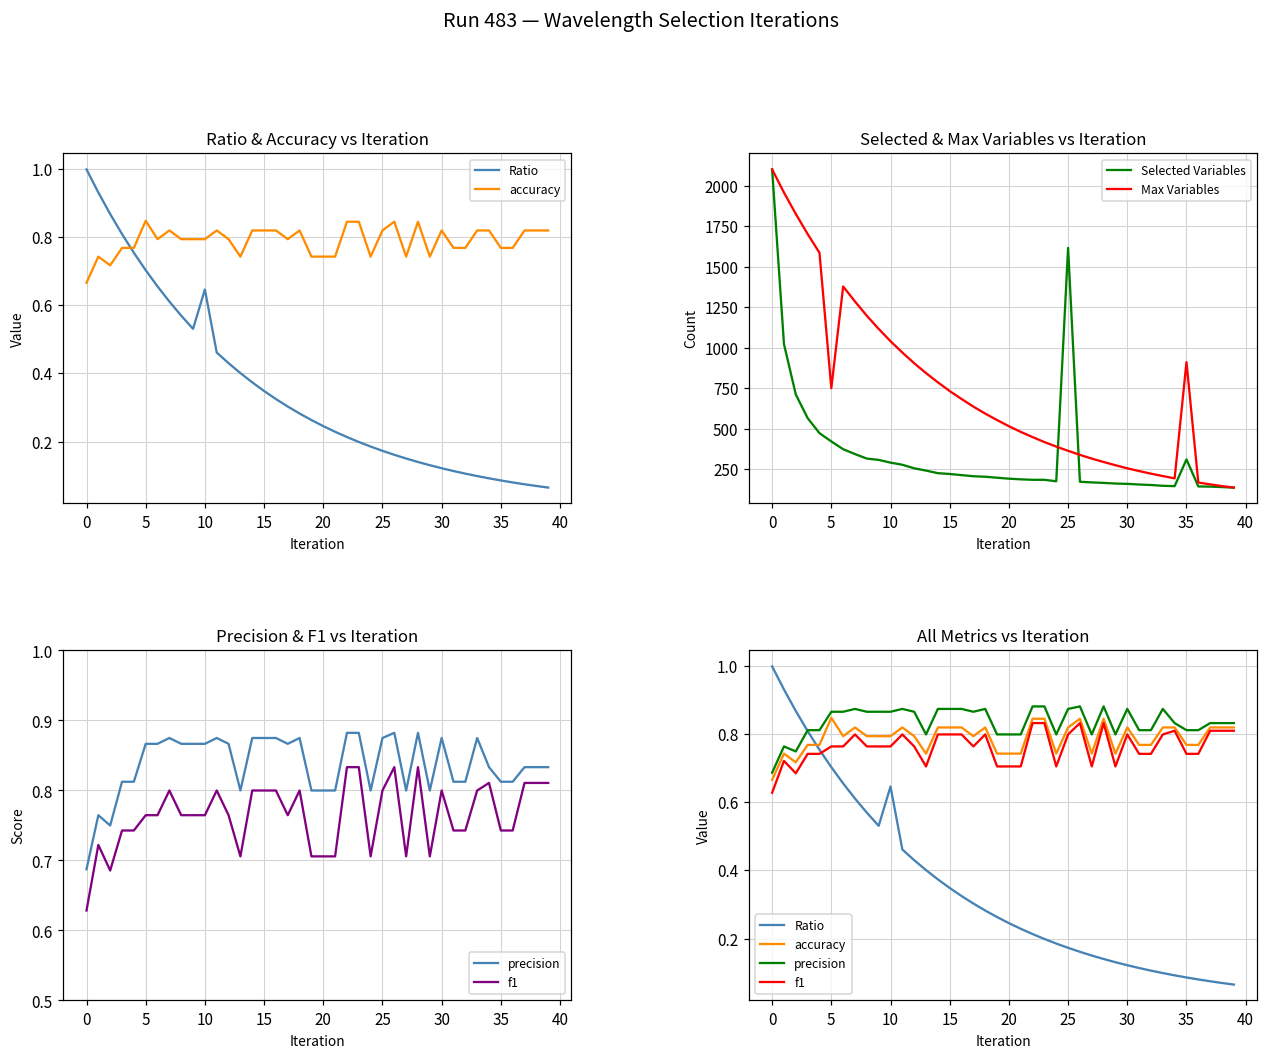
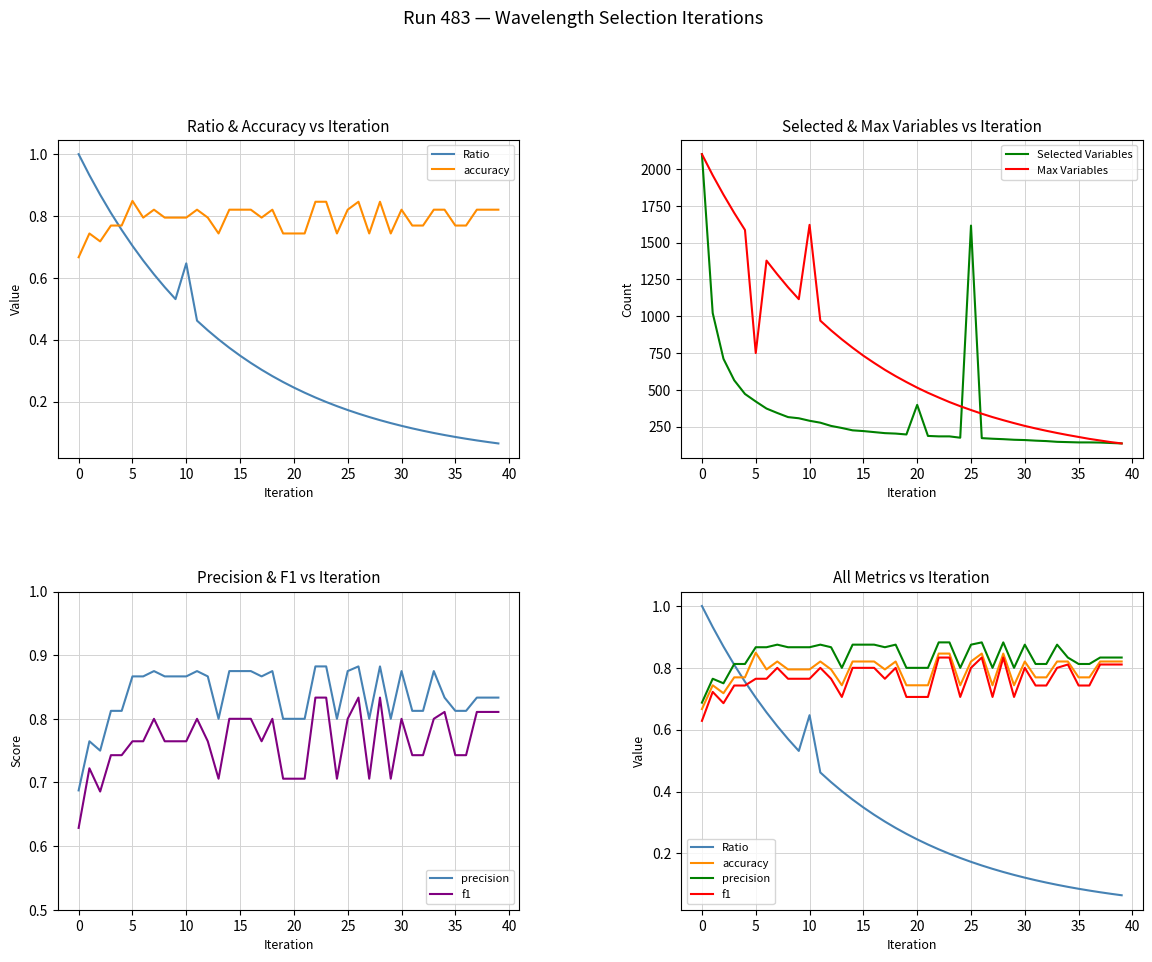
Selected & Max Variables vs Iteration, Max Variables, 10: 1040 -> 1620
Selected & Max Variables vs Iteration, Selected Variables, 20: 190 -> 400
Selected & Max Variables vs Iteration, Selected Variables, 35: 310 -> 140
Selected & Max Variables vs Iteration, Max Variables, 35: 910 -> 180
